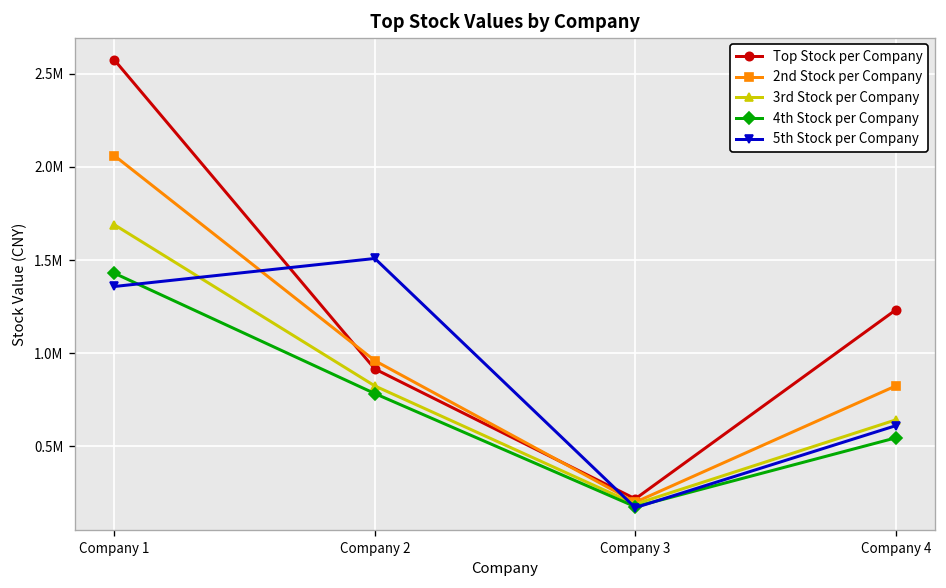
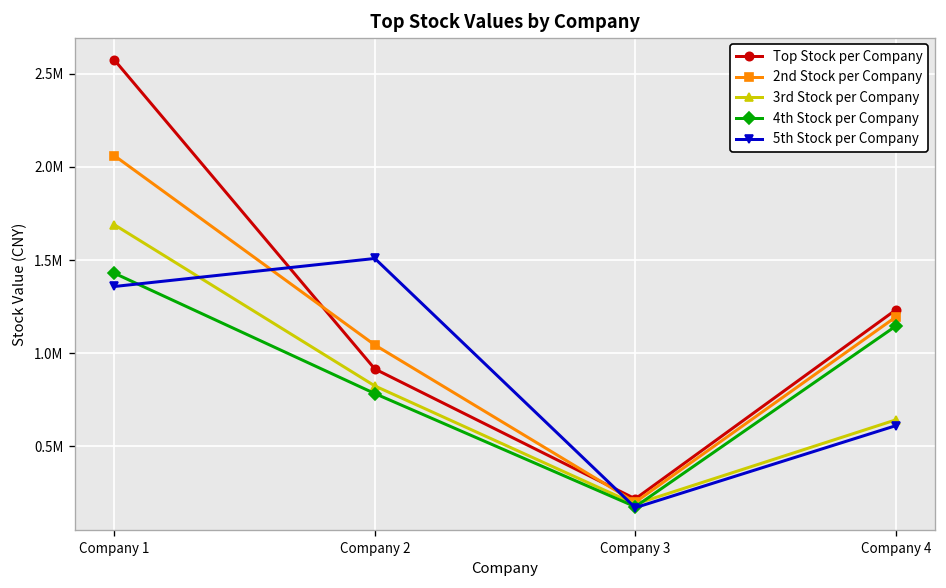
2nd Stock per Company, Company 2: 960000 -> 1040000
2nd Stock per Company, Company 4: 820000 -> 1190000
4th Stock per Company, Company 4: 550000 -> 1150000
